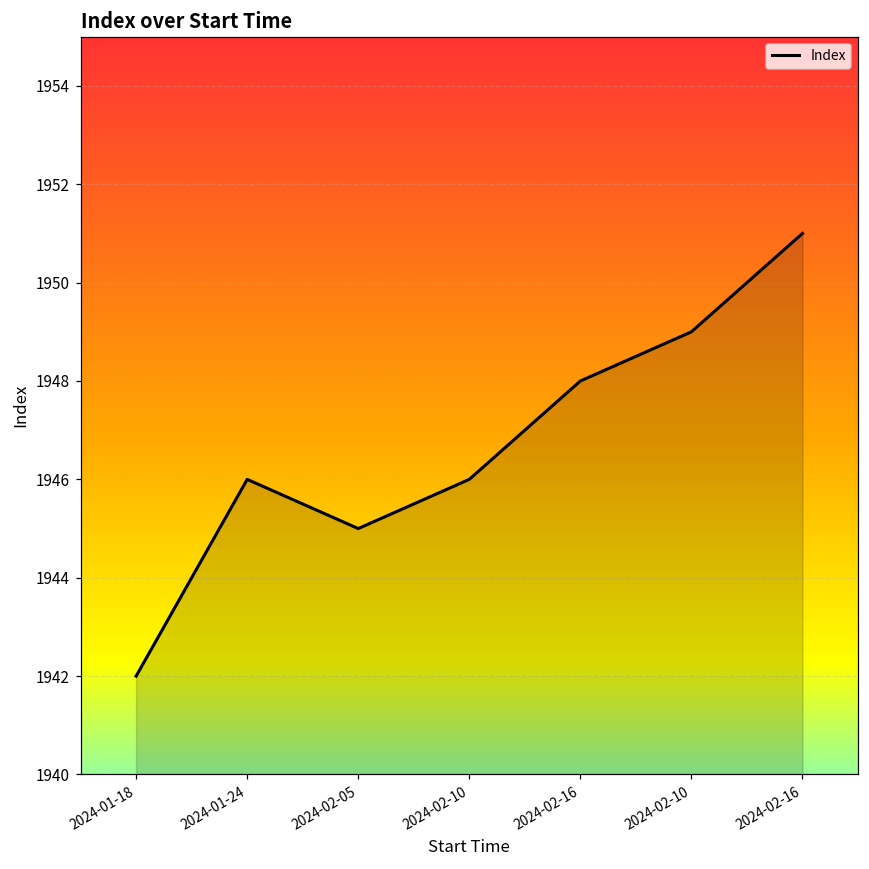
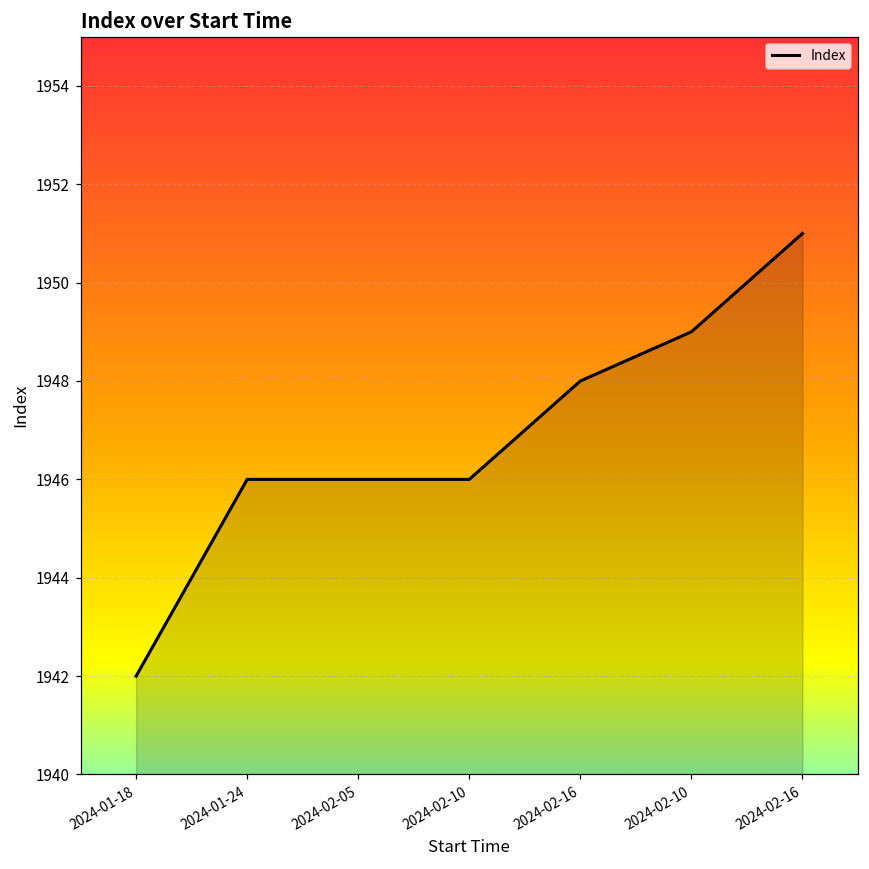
2024-02-05: 1945 -> 1946
